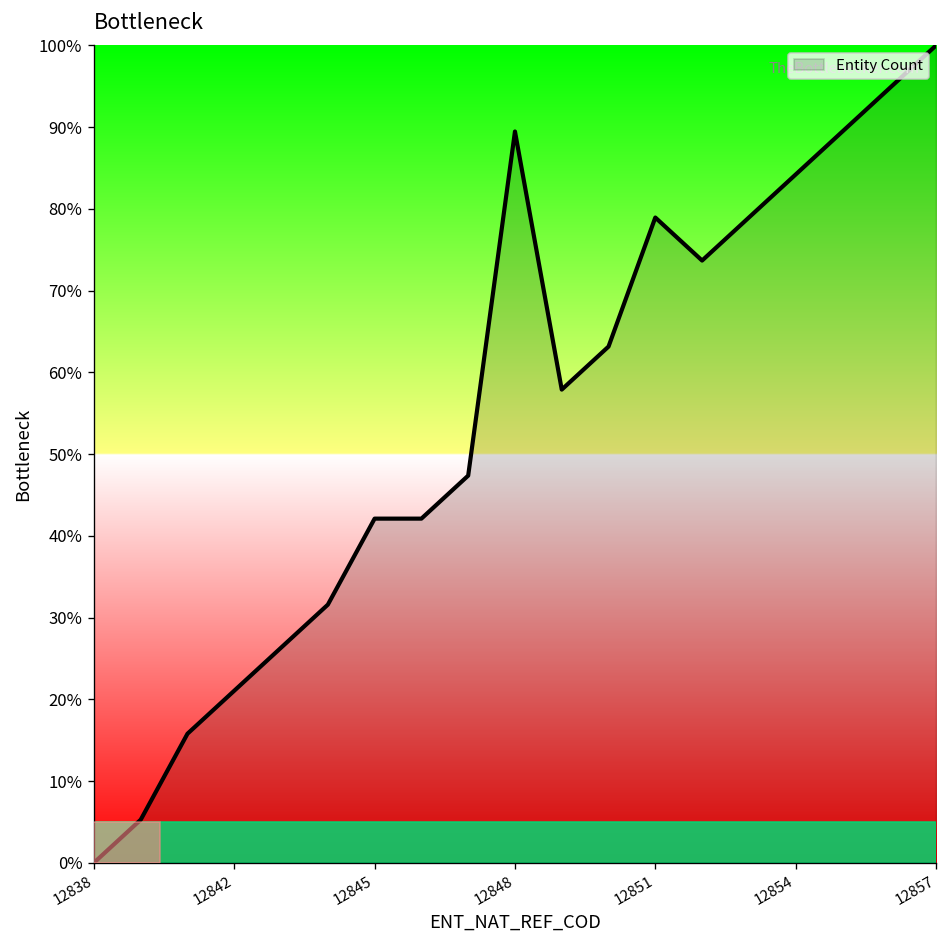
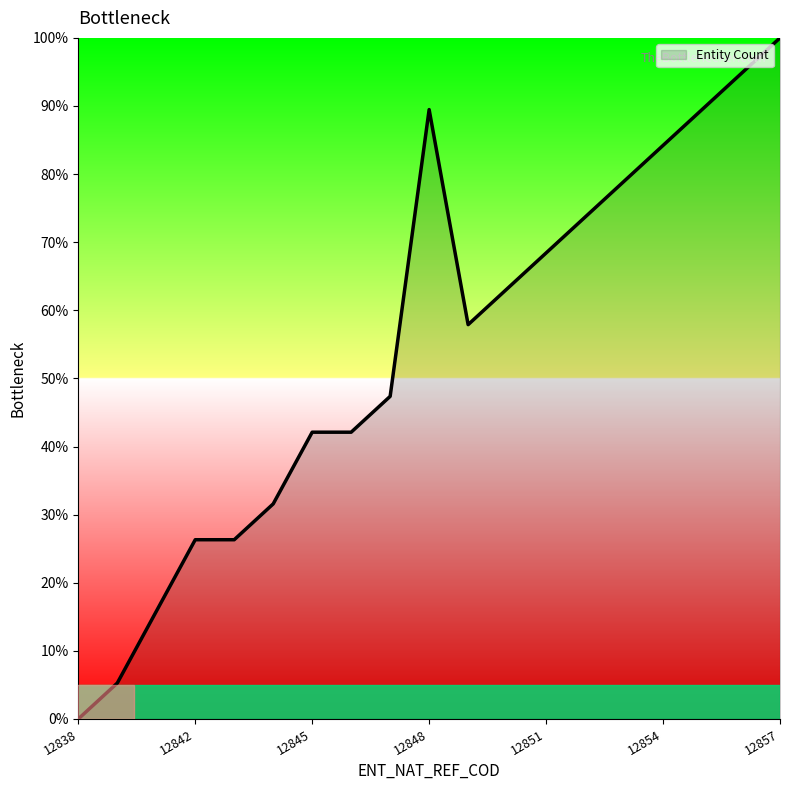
12842: 21% -> 26%
12851: 79% -> 68%
